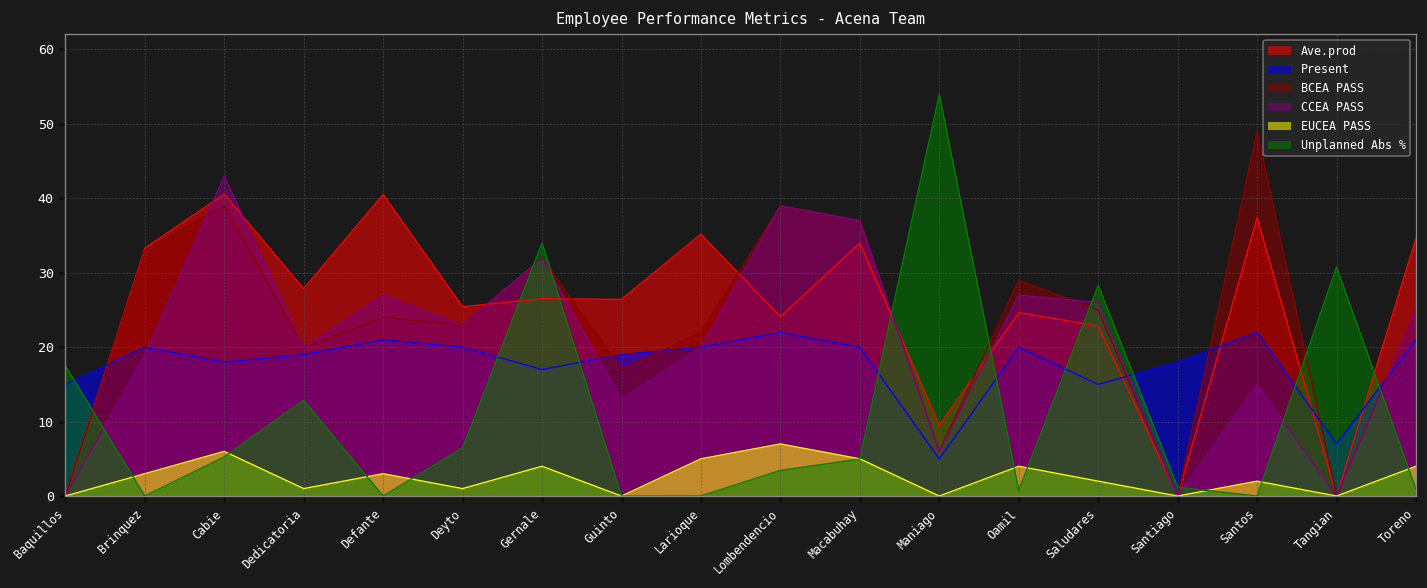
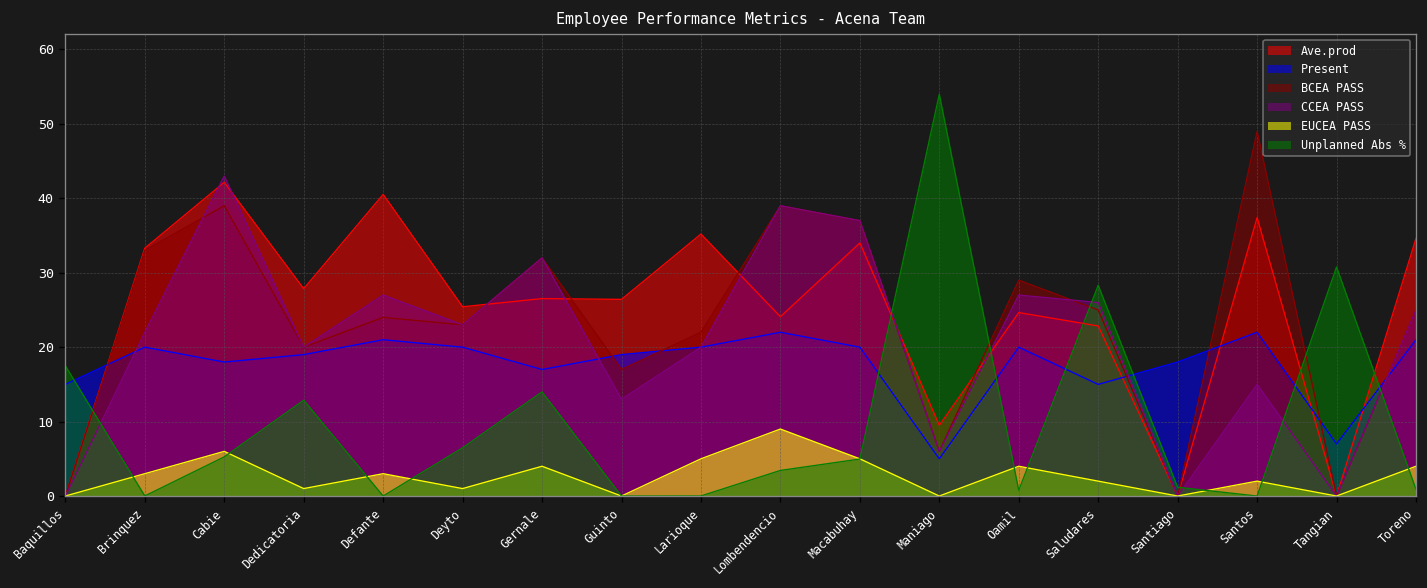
CCEA PASS, Brinquez: 19 -> 22
Ave.prod, Cabie: 41 -> 42
Unplanned Abs %, Gernale: 34 -> 14
EUCEA PASS, Lombendencio: 7 -> 9
